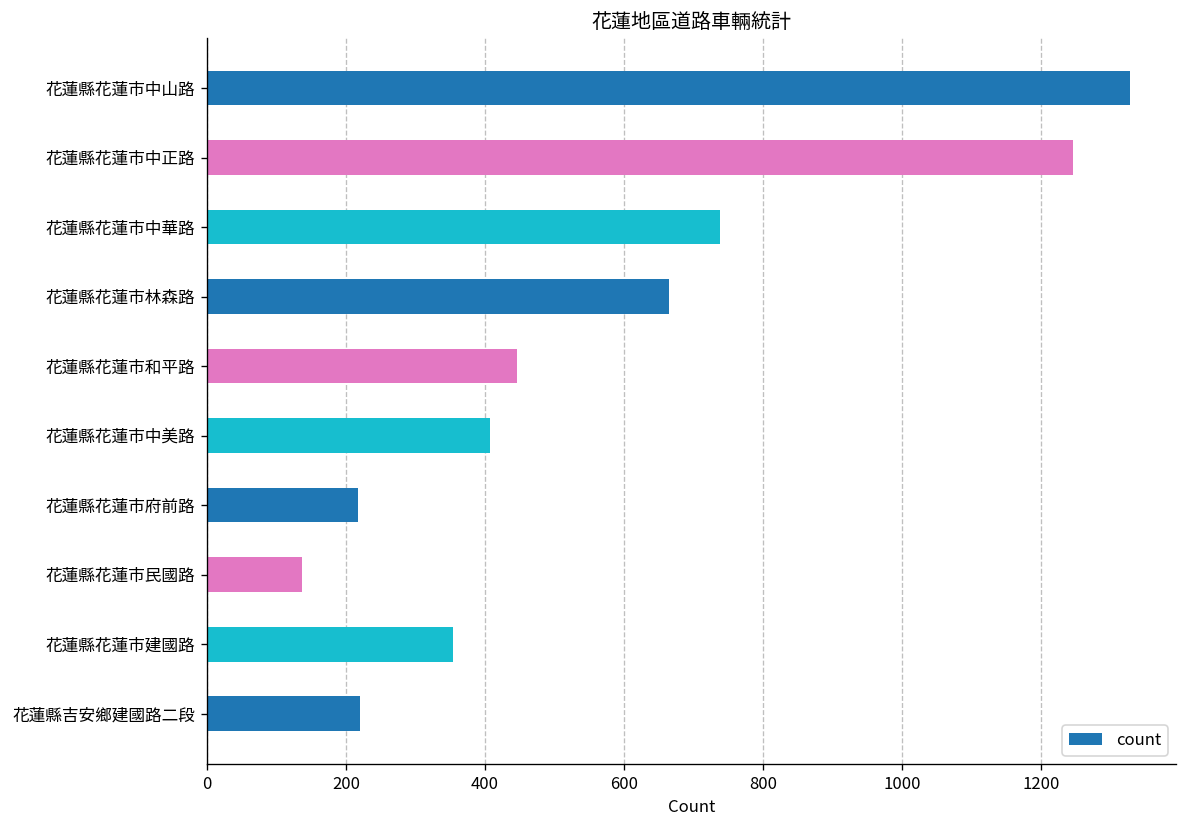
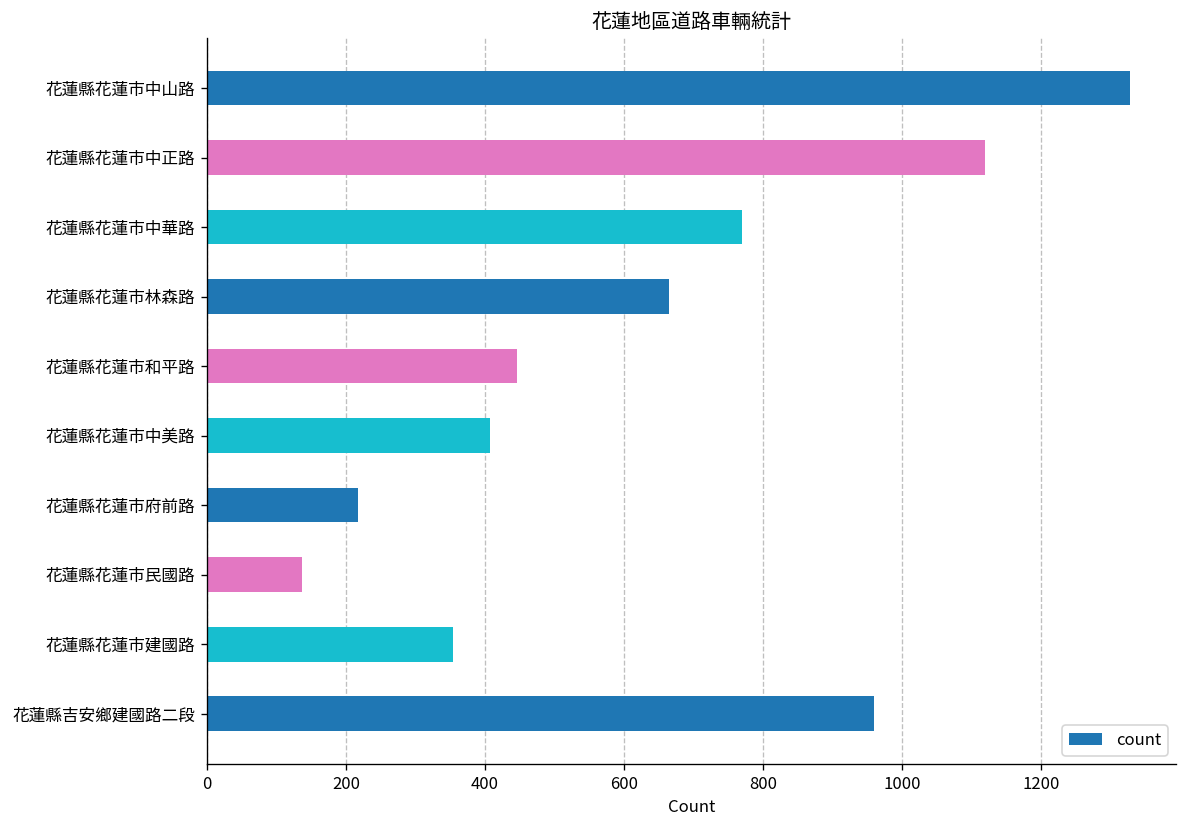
花蓮縣花蓮市中正路: 1250 -> 1120
花蓮縣花蓮市中華路: 740 -> 770
花蓮縣吉安鄉建國路二段: 220 -> 960
